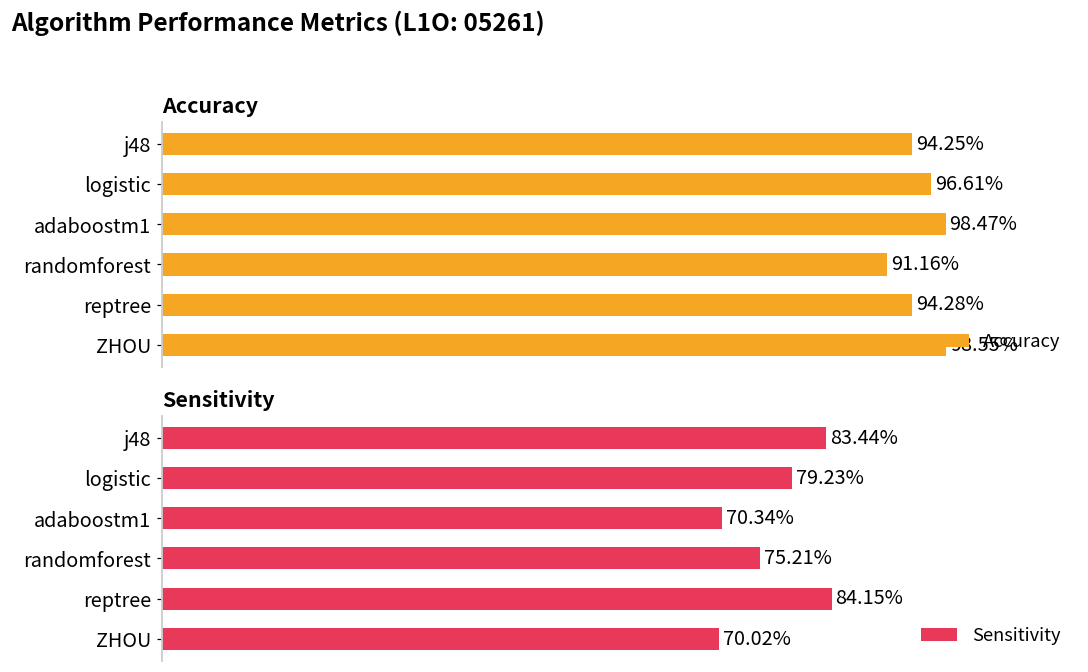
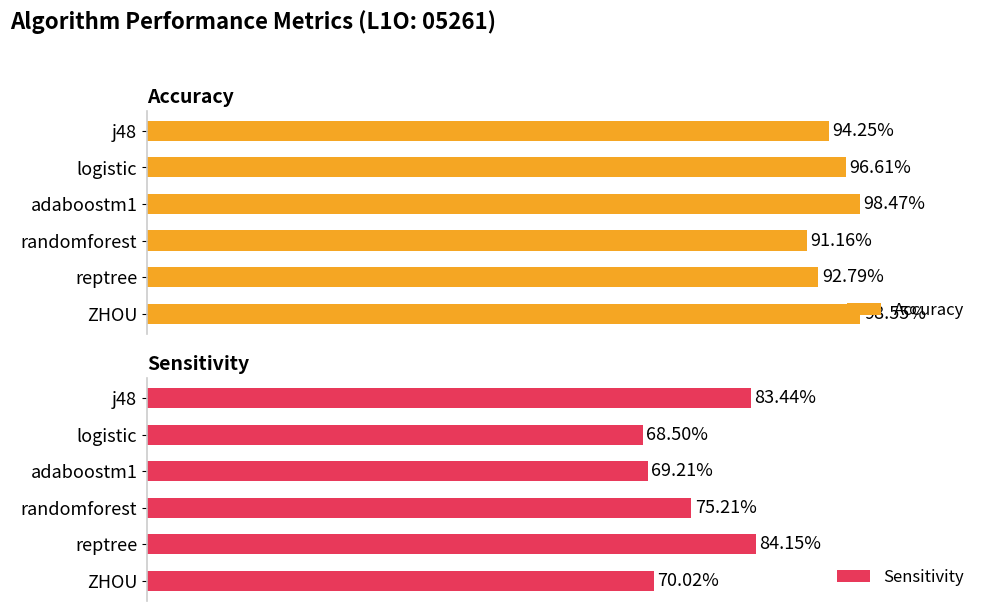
Accuracy, reptree: 94.28% -> 92.79%
Sensitivity, logistic: 79.23% -> 68.50%
Sensitivity, adaboostm1: 70.34% -> 69.21%
